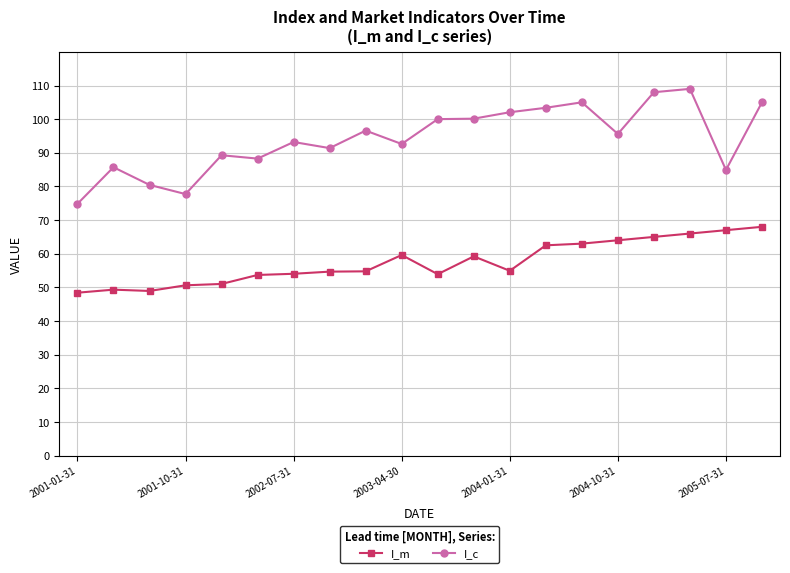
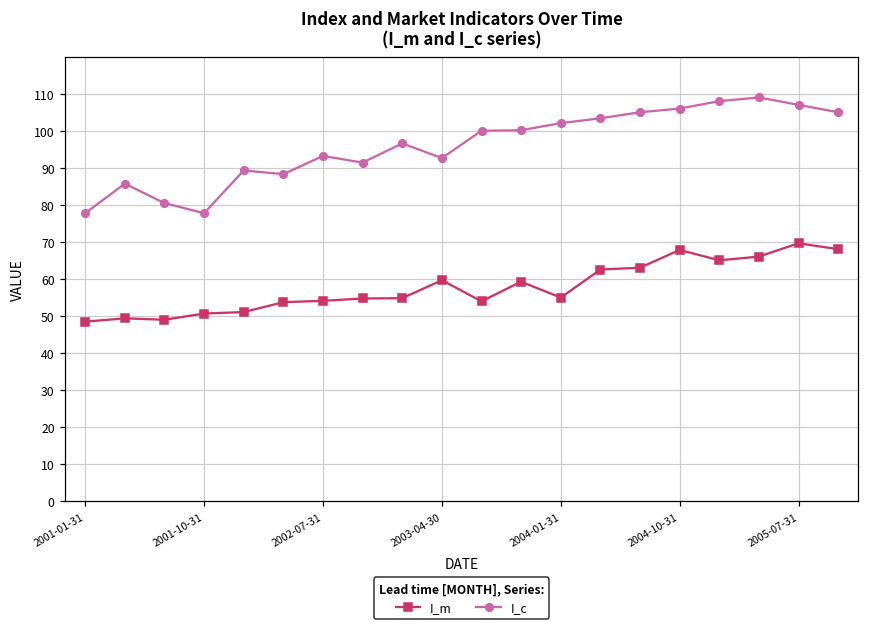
I_c, 2001-01-31: 75 -> 78
I_m, 2004-10-31: 64 -> 68
I_c, 2004-10-31: 96 -> 106
I_m, 2005-07-31: 67 -> 70
I_c, 2005-07-31: 85 -> 107
